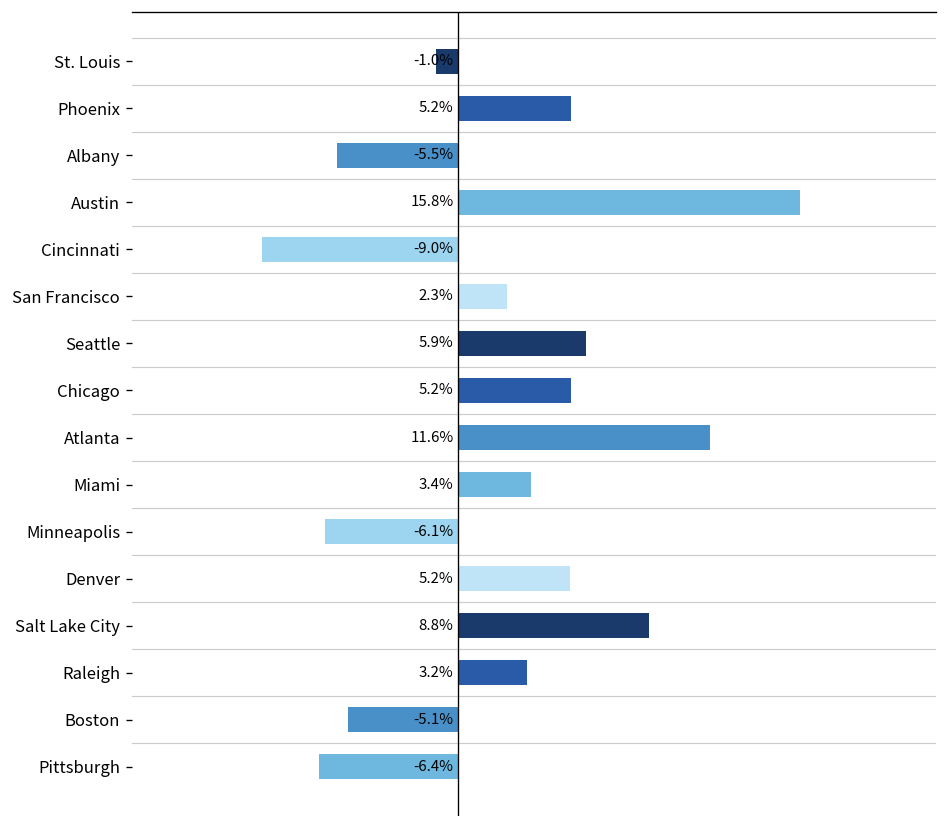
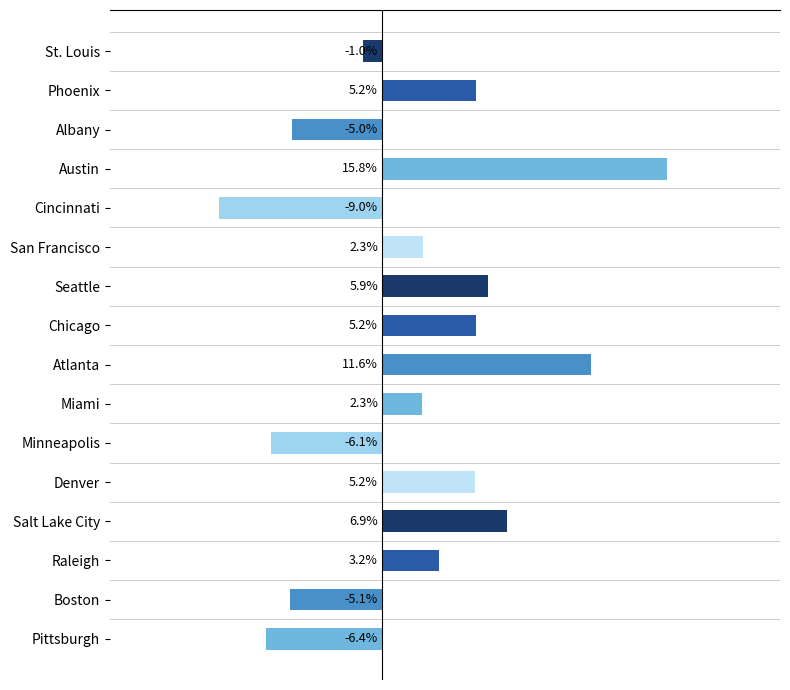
Albany: -5.5% -> -5.0%
Miami: 3.4% -> 2.3%
Salt Lake City: 8.8% -> 6.9%
